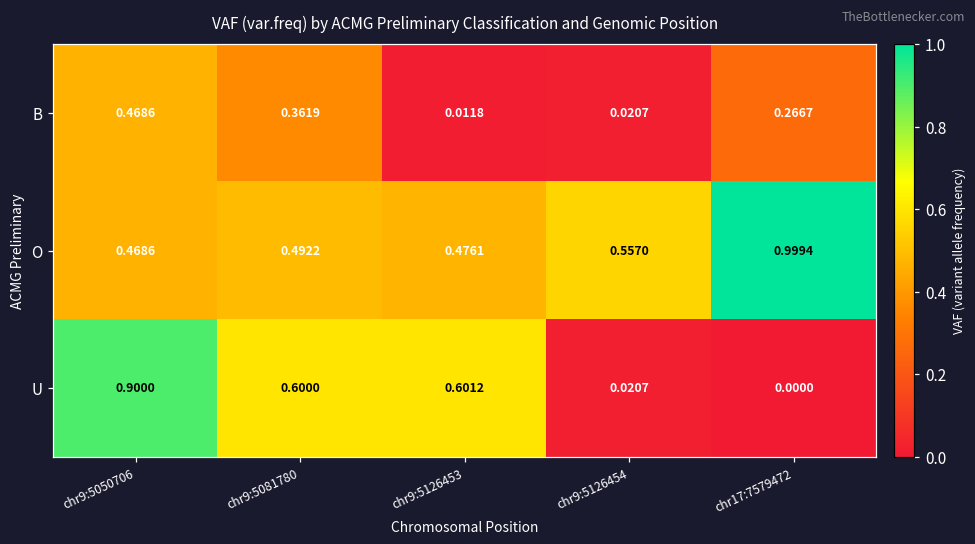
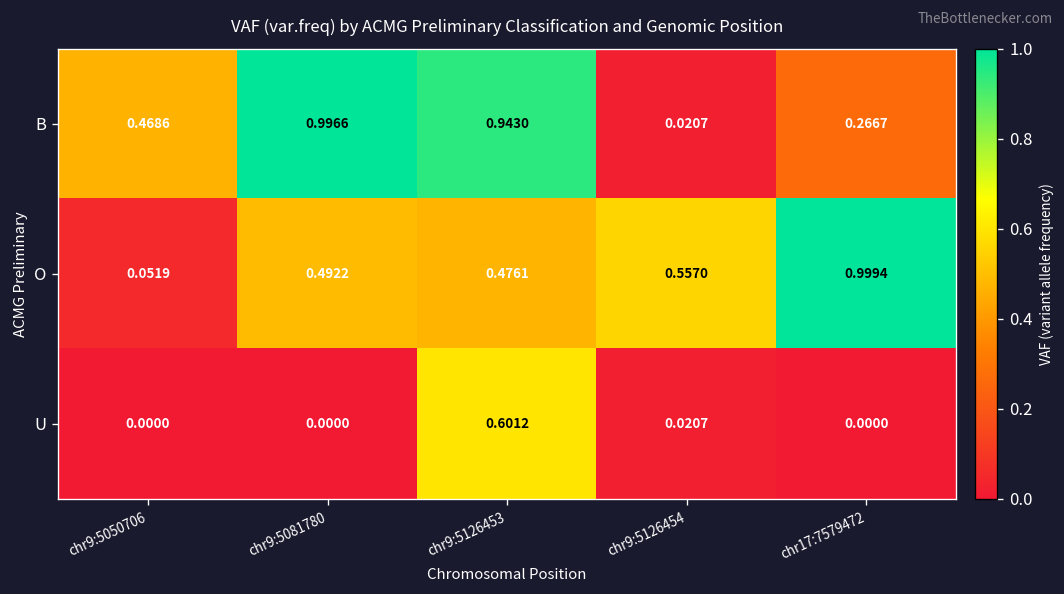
B, chr9:5081780: 0.3619 -> 0.9966
B, chr9:5126453: 0.0118 -> 0.9430
O, chr9:5050706: 0.4686 -> 0.0519
U, chr9:5050706: 0.9000 -> 0.0000
U, chr9:5081780: 0.6000 -> 0.0000
